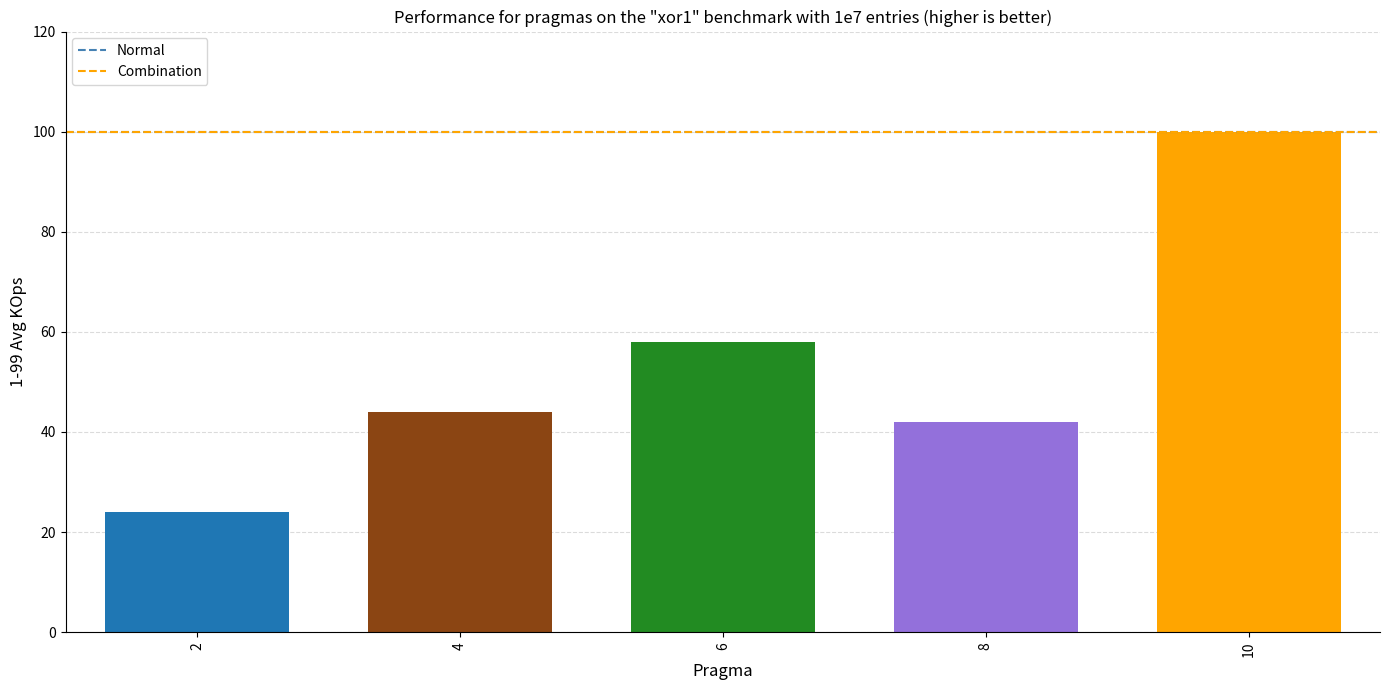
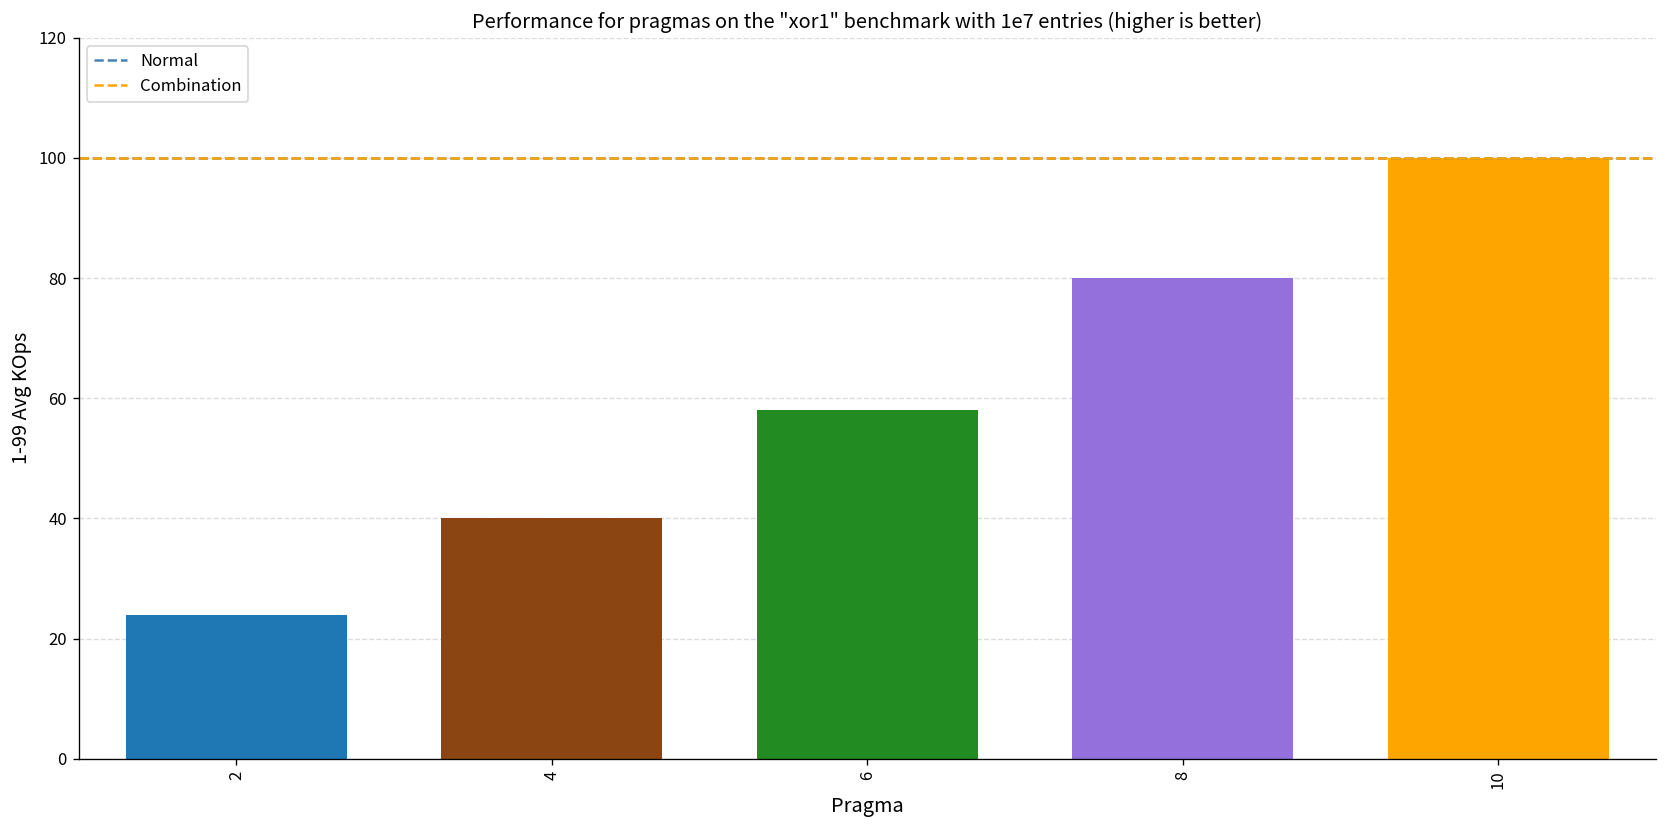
4: 44 -> 40
8: 42 -> 80
